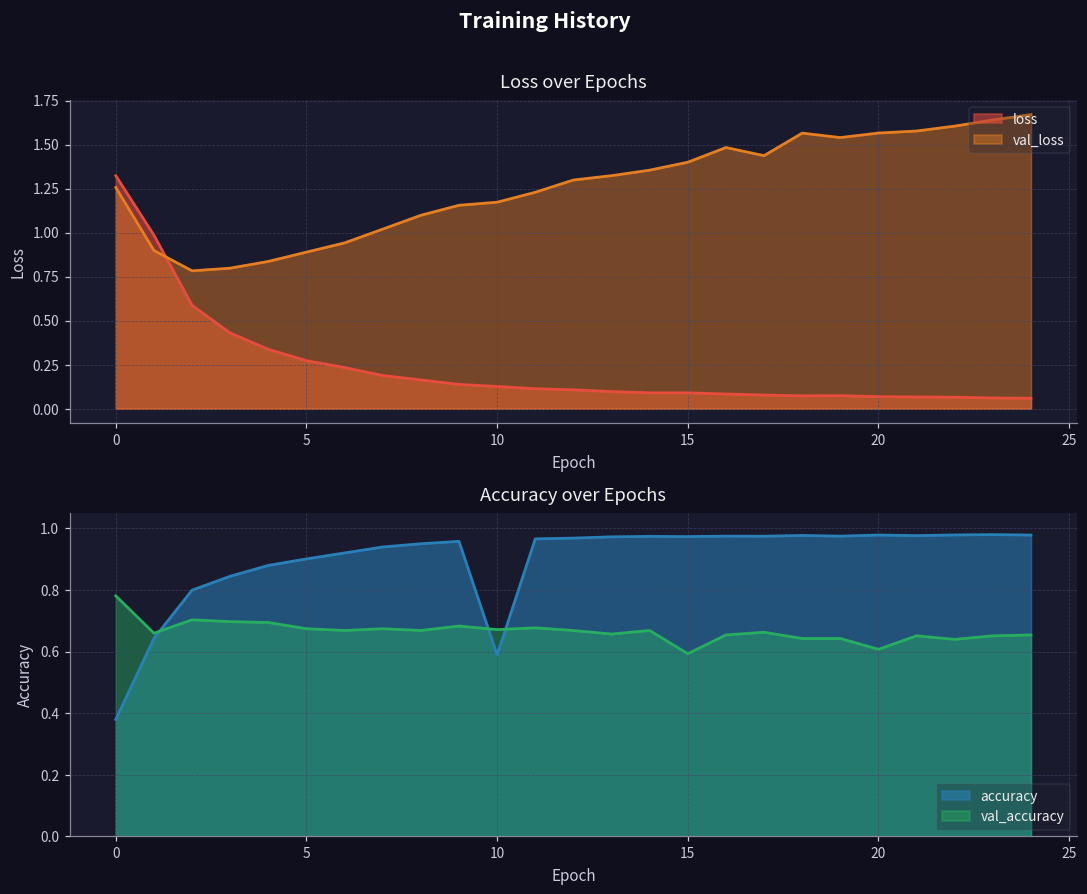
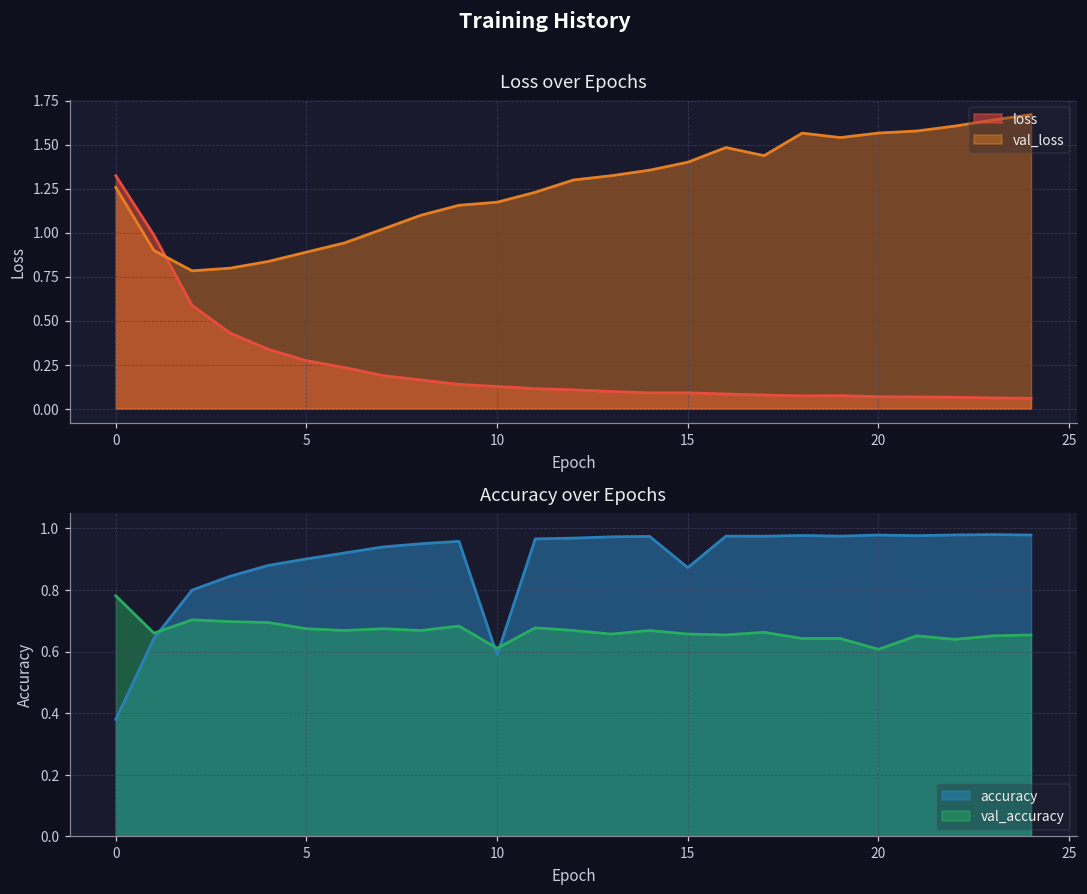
Accuracy over Epochs, val_accuracy, 10: 0.67 -> 0.61
Accuracy over Epochs, accuracy, 15: 0.97 -> 0.87
Accuracy over Epochs, val_accuracy, 15: 0.59 -> 0.66
